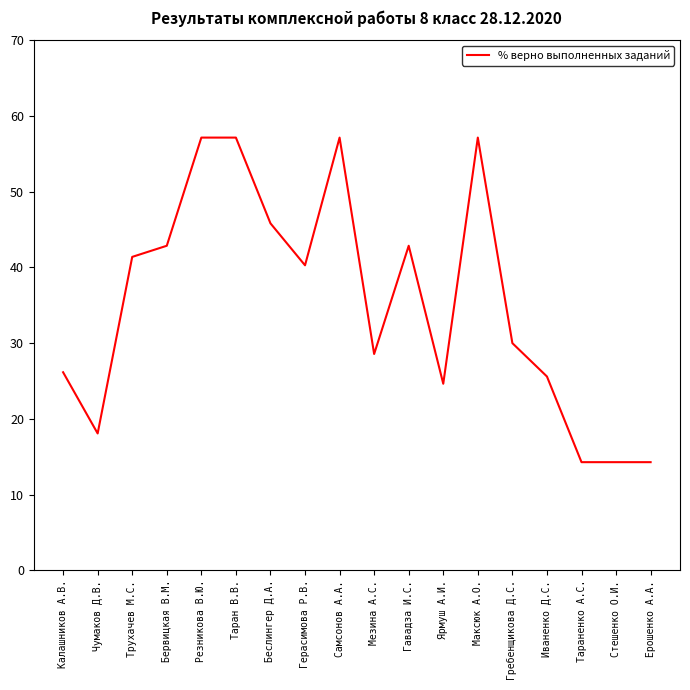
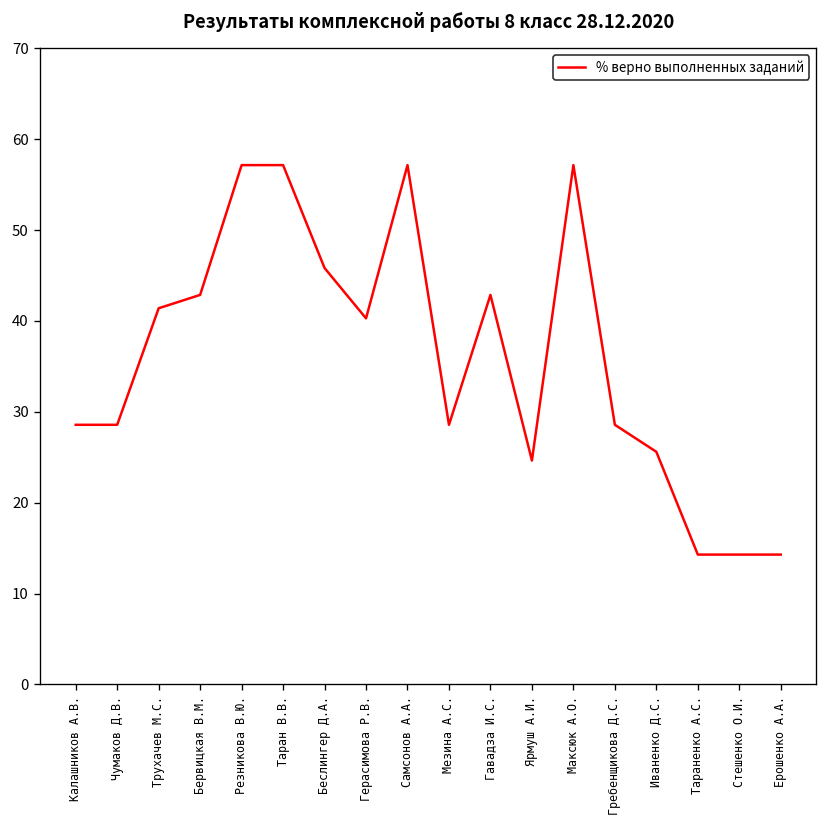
Калашников А.В.: 26 -> 29
Чумаков Д.В.: 18 -> 29
Гребенщикова Д.С.: 30 -> 29
